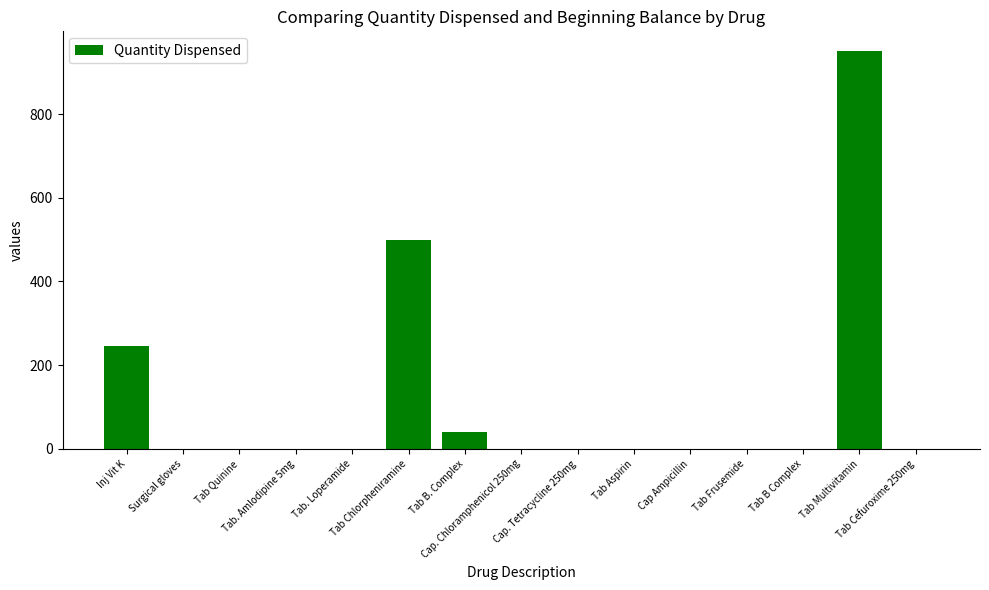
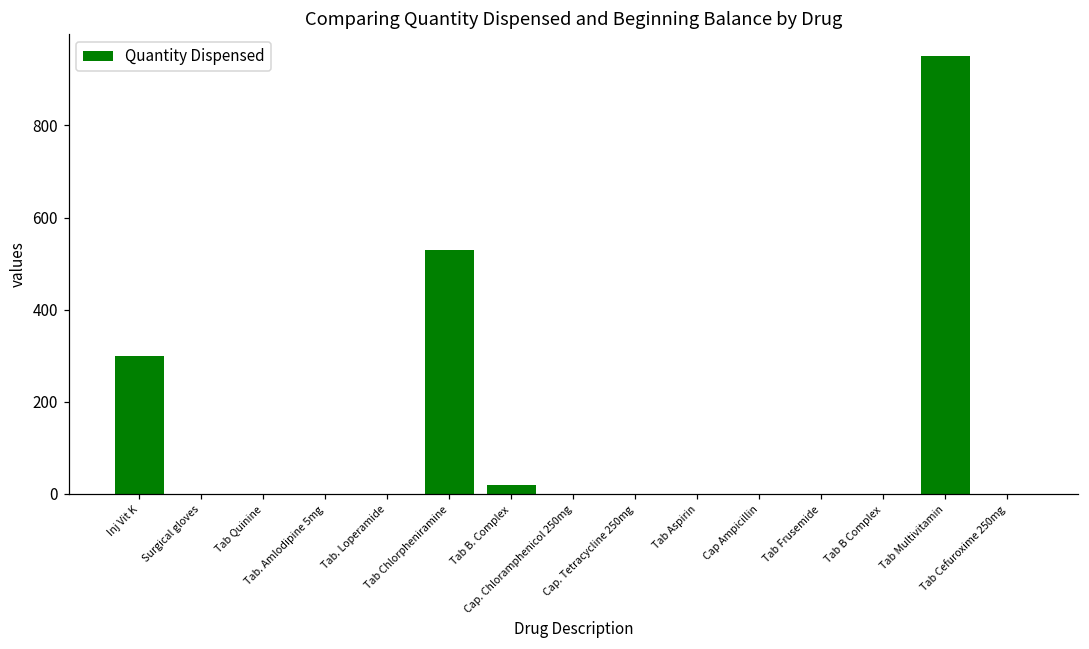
Inj Vit K: 250 -> 300
Tab Chlorpheniramine: 500 -> 530
Tab B. Complex: 40 -> 20
